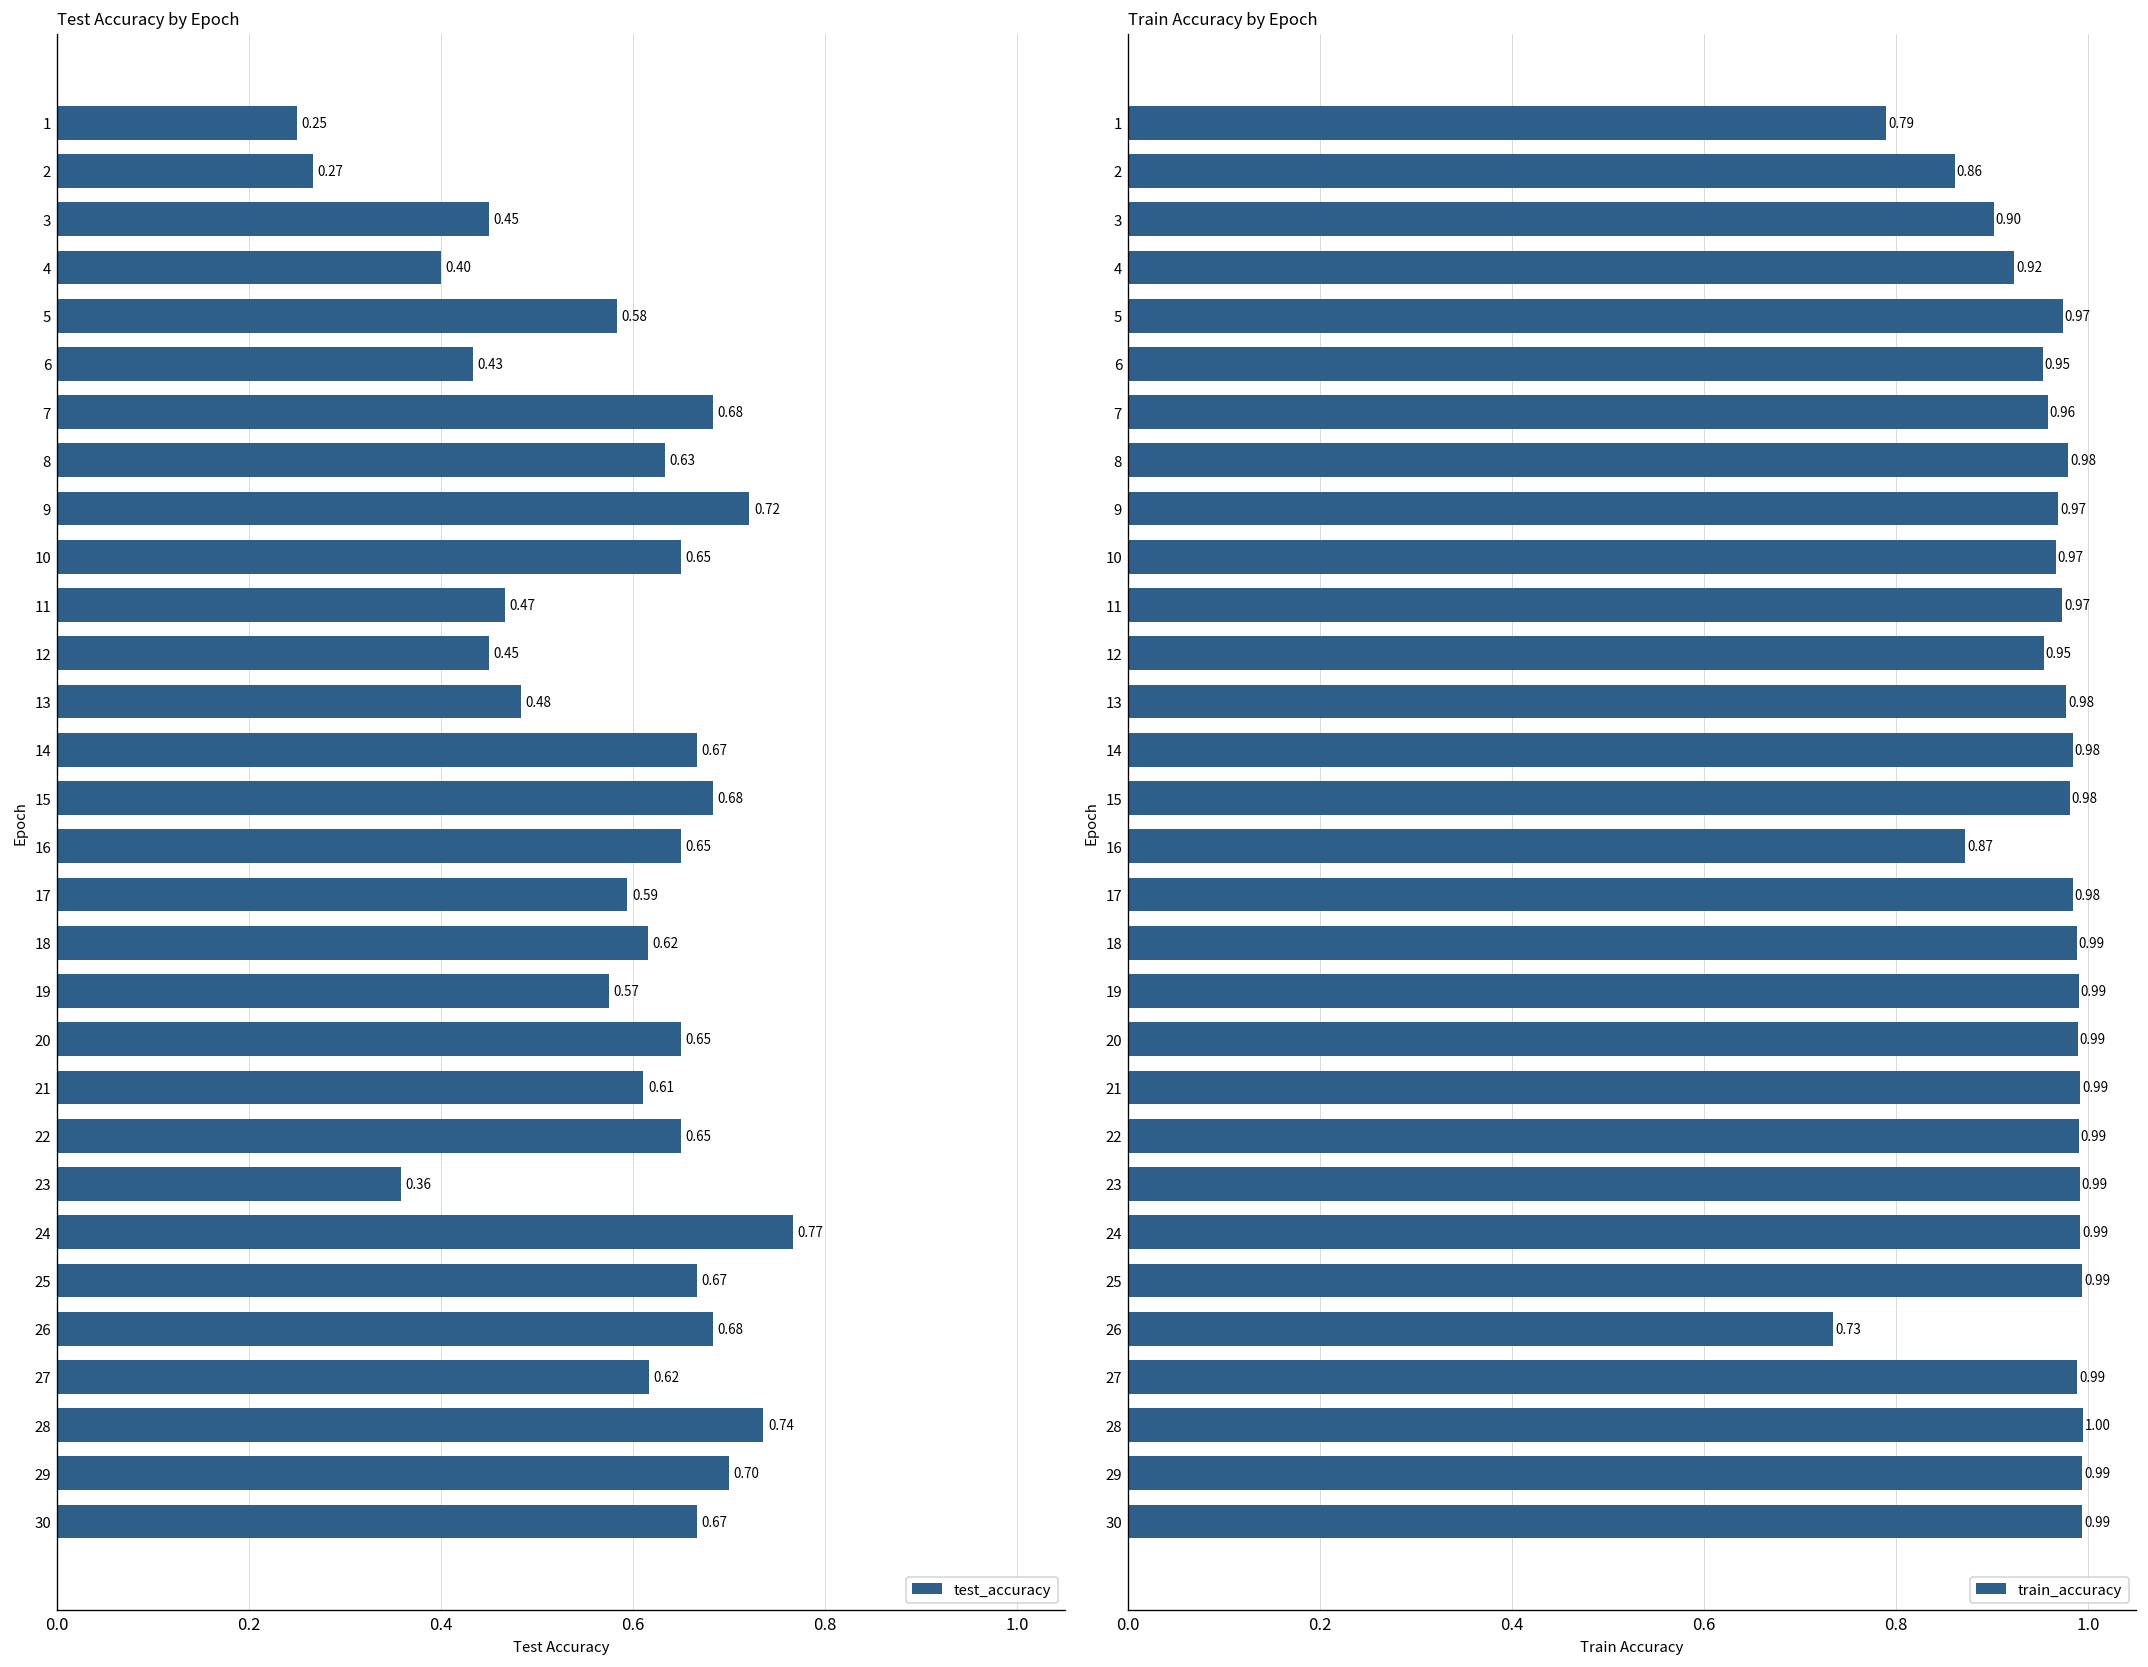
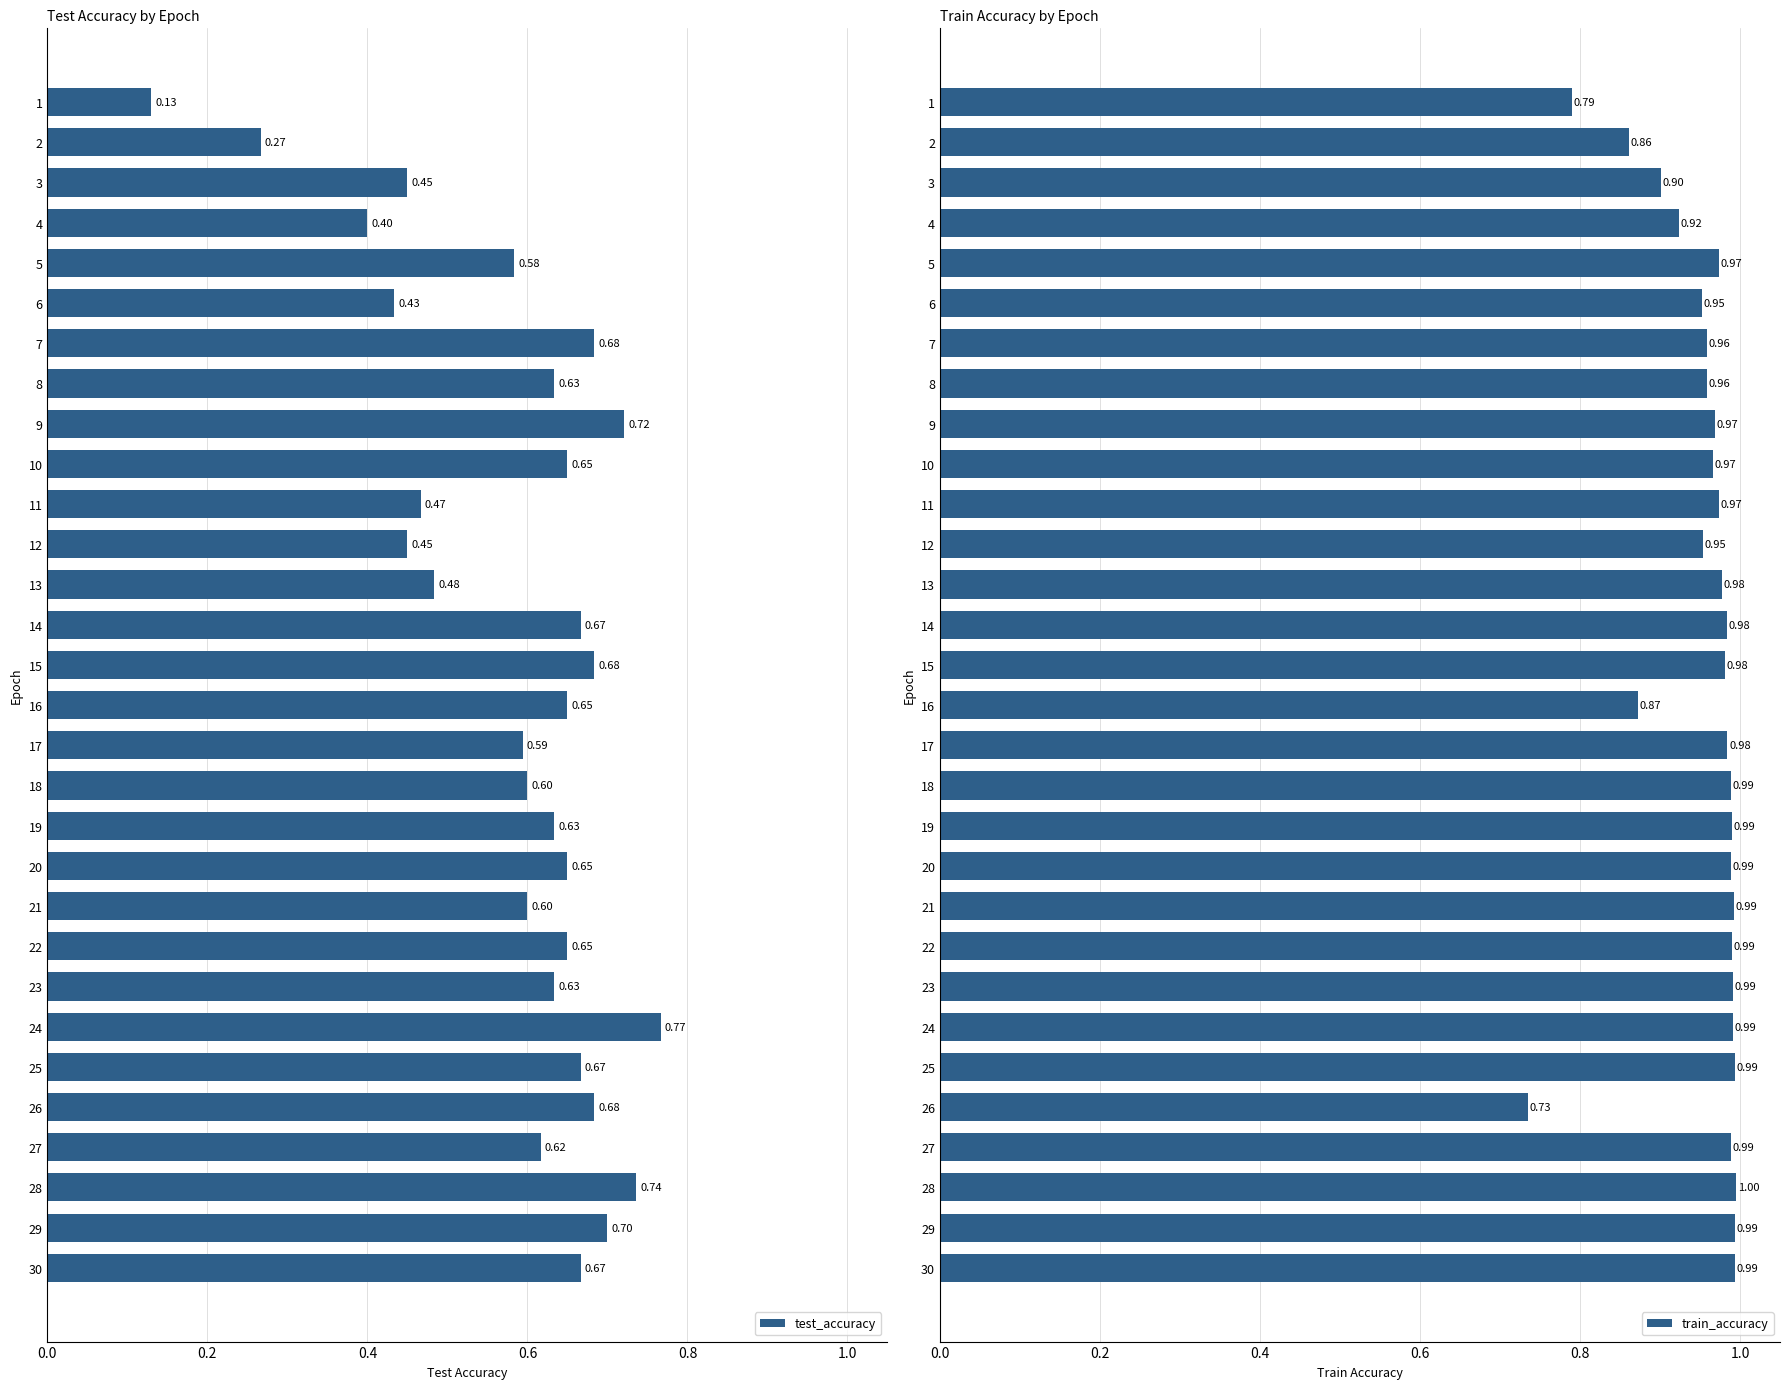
Test Accuracy by Epoch, 1: 0.25 -> 0.13
Test Accuracy by Epoch, 18: 0.62 -> 0.60
Test Accuracy by Epoch, 19: 0.57 -> 0.63
Test Accuracy by Epoch, 21: 0.61 -> 0.60
Test Accuracy by Epoch, 23: 0.36 -> 0.63
Train Accuracy by Epoch, 8: 0.98 -> 0.96
